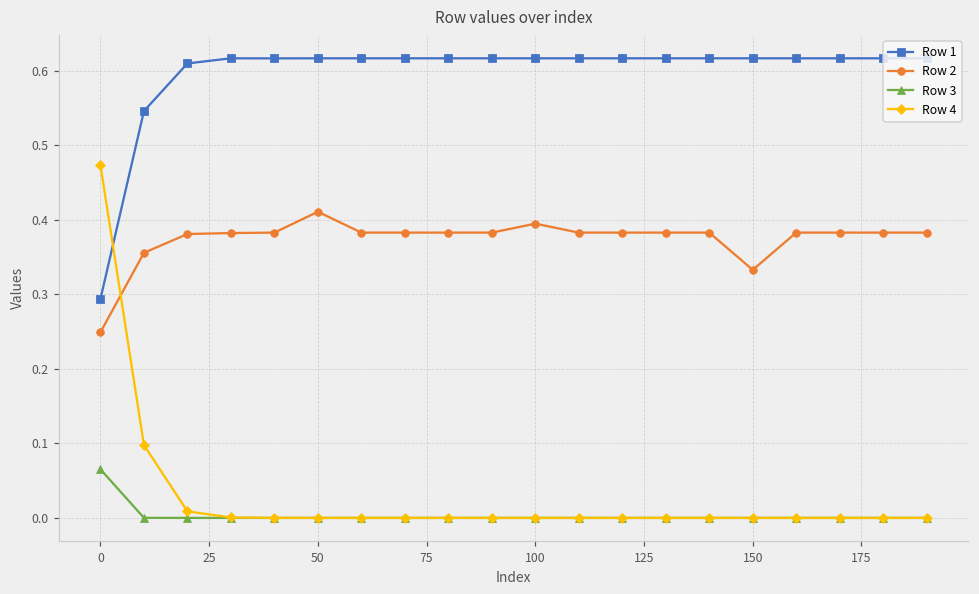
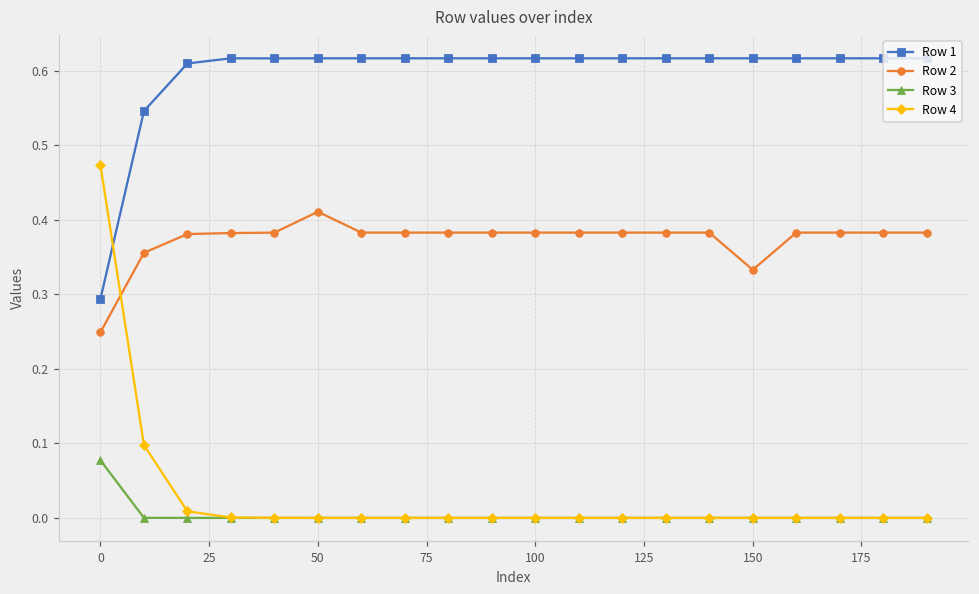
Row 3, 0: 0.07 -> 0.08
Row 2, 100: 0.40 -> 0.38
